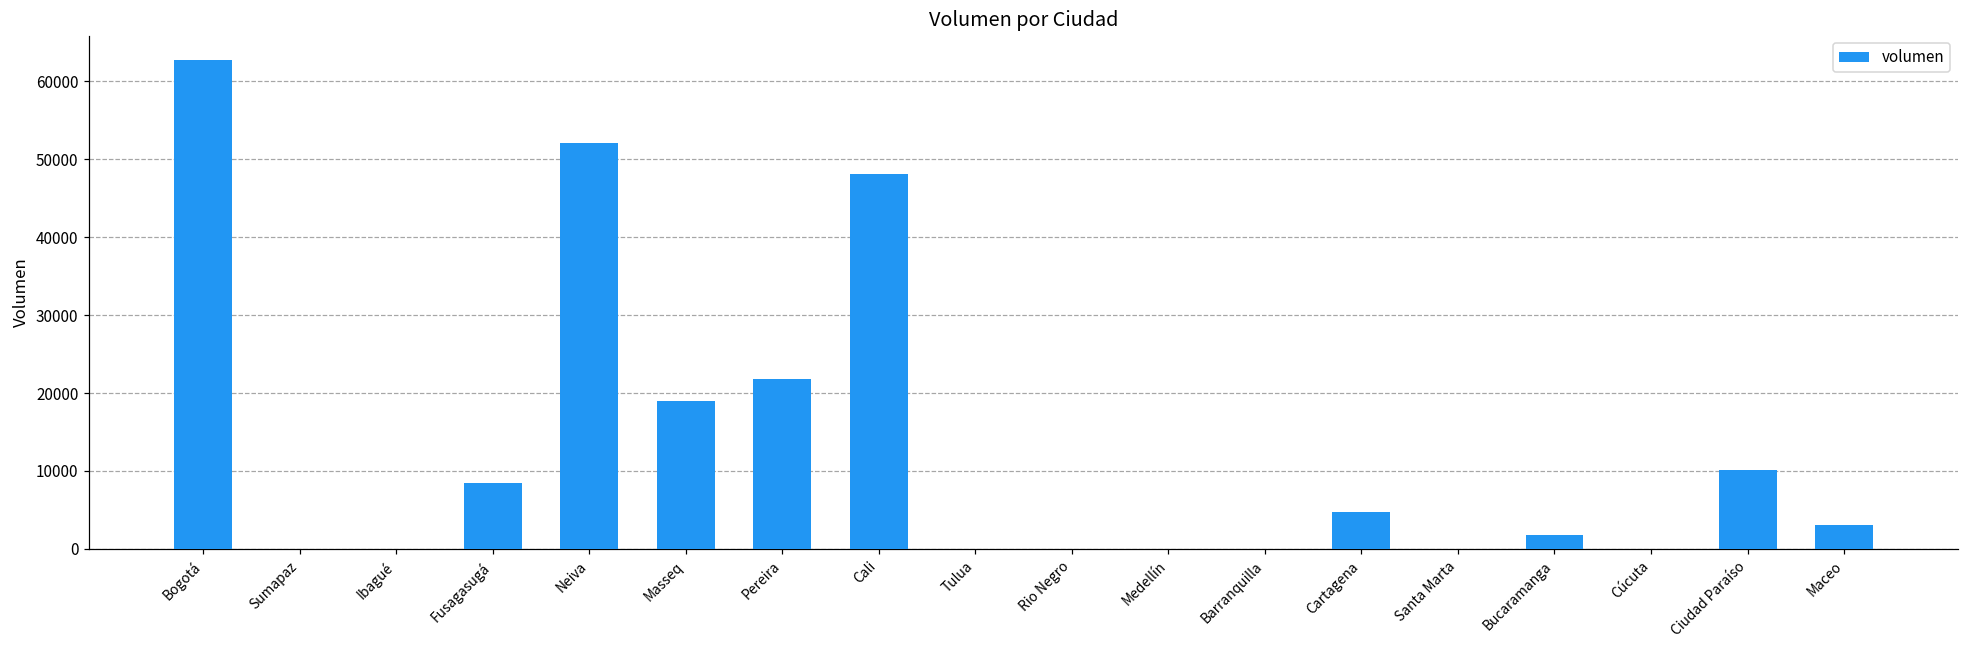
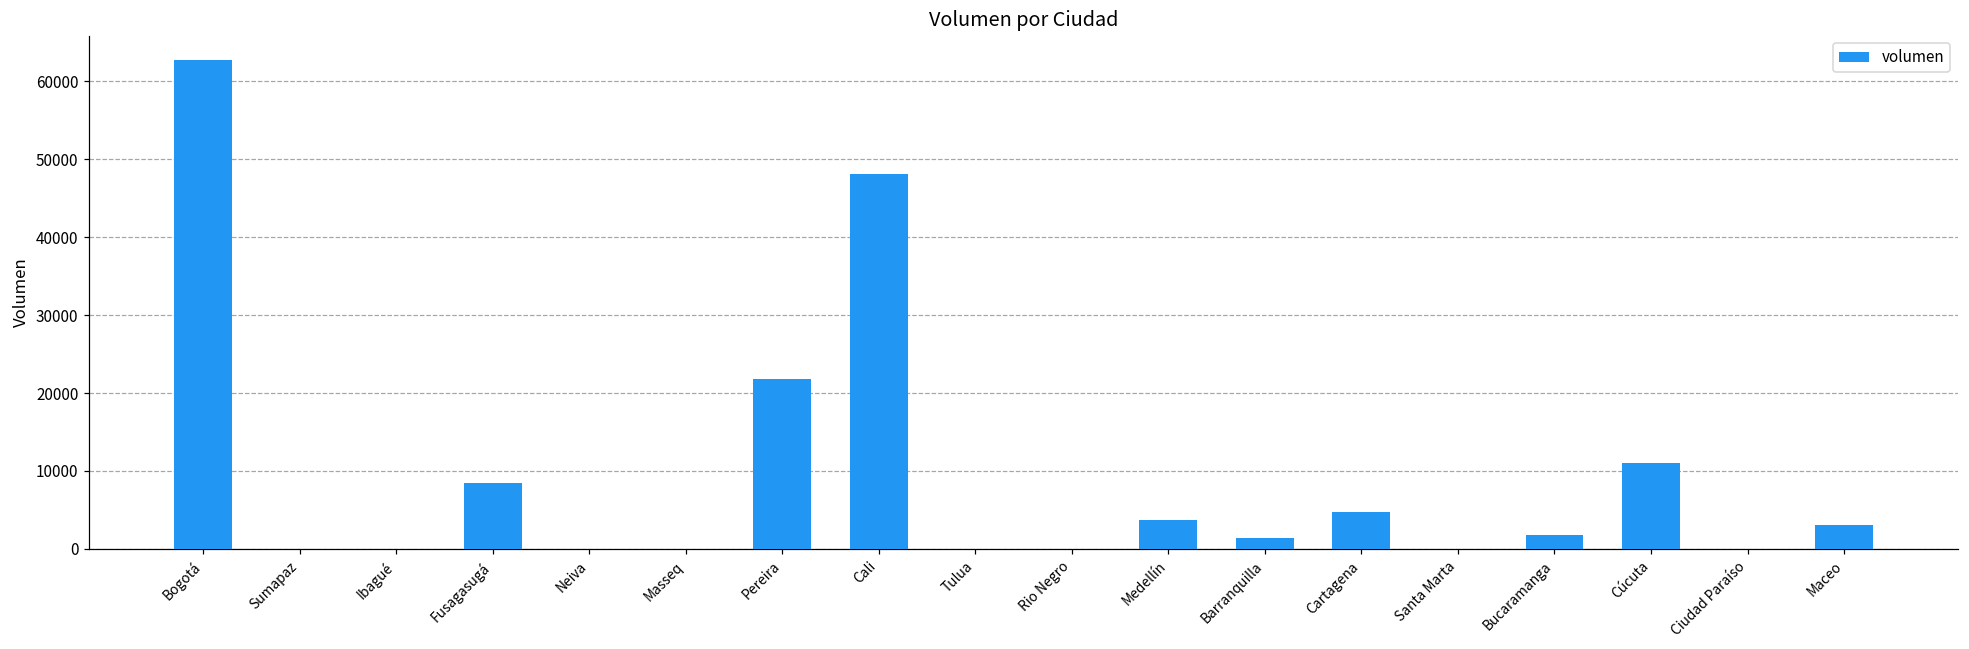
Neiva: 52000 -> 0
Masseq: 19000 -> 0
Medellín: 0 -> 4000
Barranquilla: 0 -> 1000
Cúcuta: 0 -> 11000
Ciudad Paraíso: 10000 -> 0
